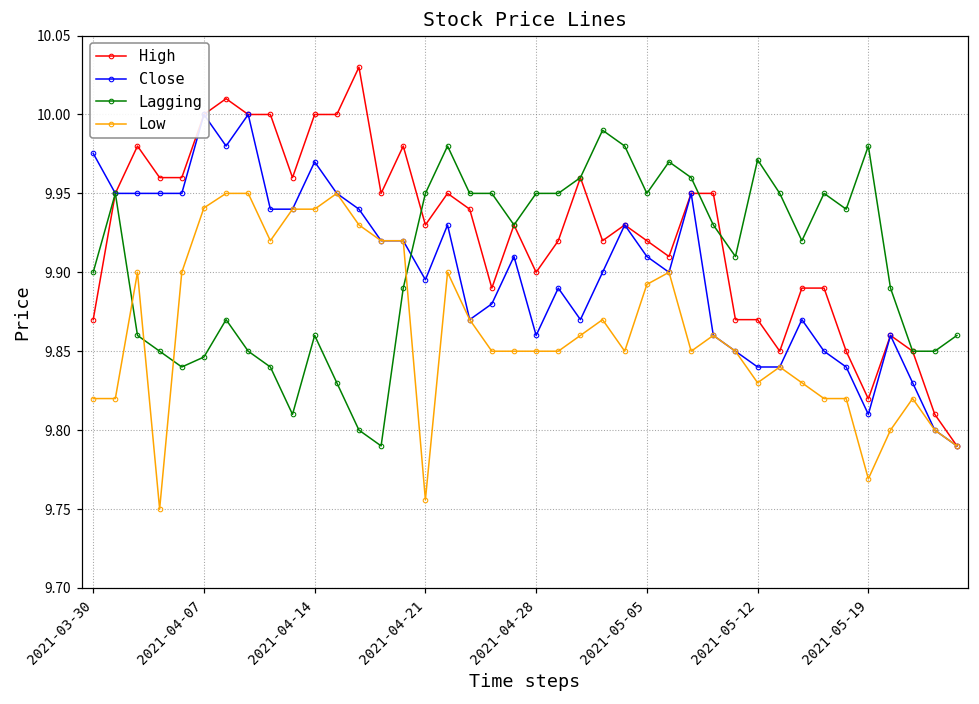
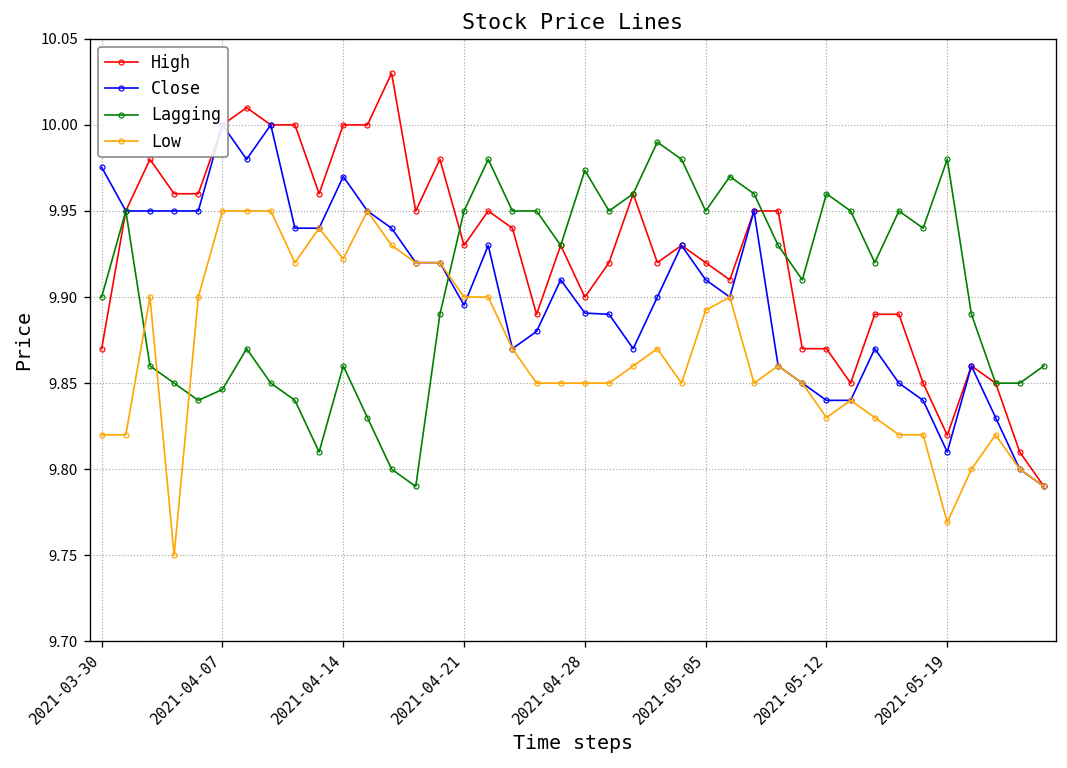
Low, 2021-04-07: 9.941 -> 9.950
Low, 2021-04-14: 9.940 -> 9.922
Low, 2021-04-21: 9.756 -> 9.900
Close, 2021-04-28: 9.860 -> 9.891
Lagging, 2021-04-28: 9.950 -> 9.974
Lagging, 2021-05-12: 9.971 -> 9.960
